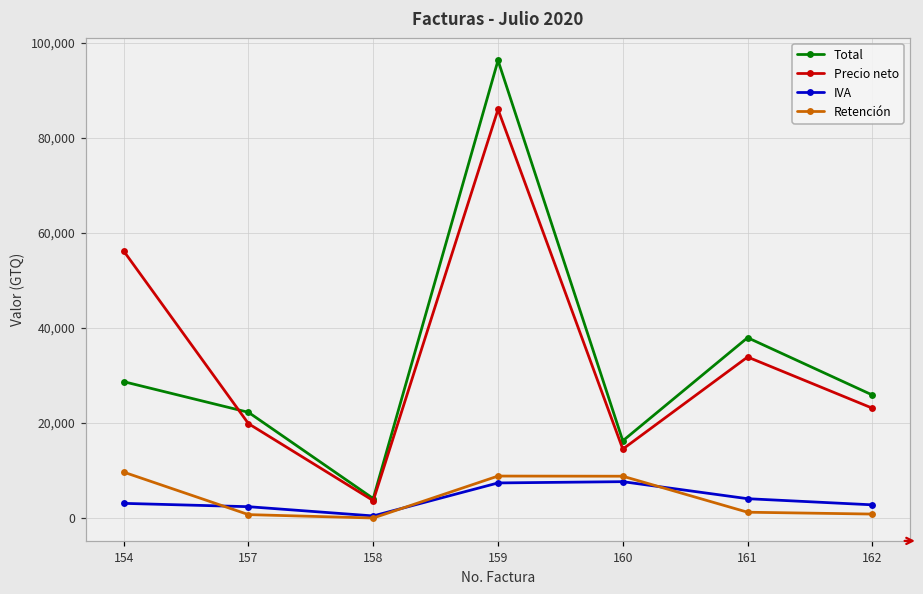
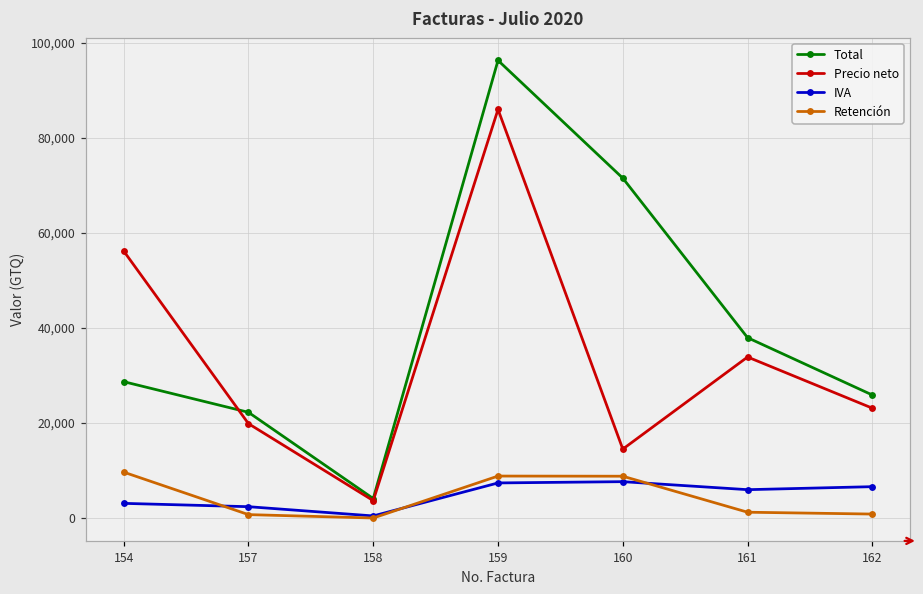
Total, 160: 16,000 -> 71,000
IVA, 161: 4,000 -> 6,000
IVA, 162: 3,000 -> 7,000
